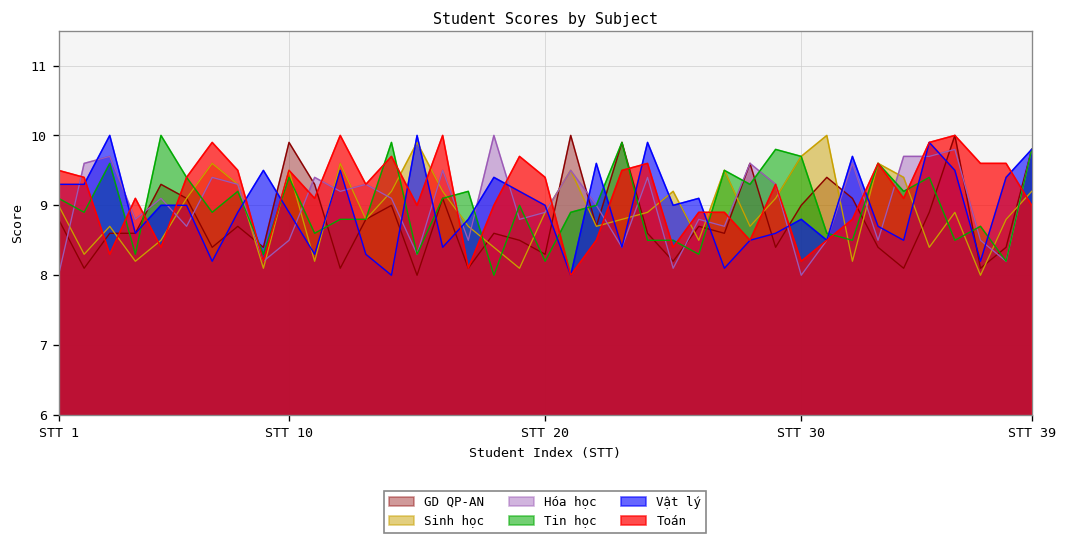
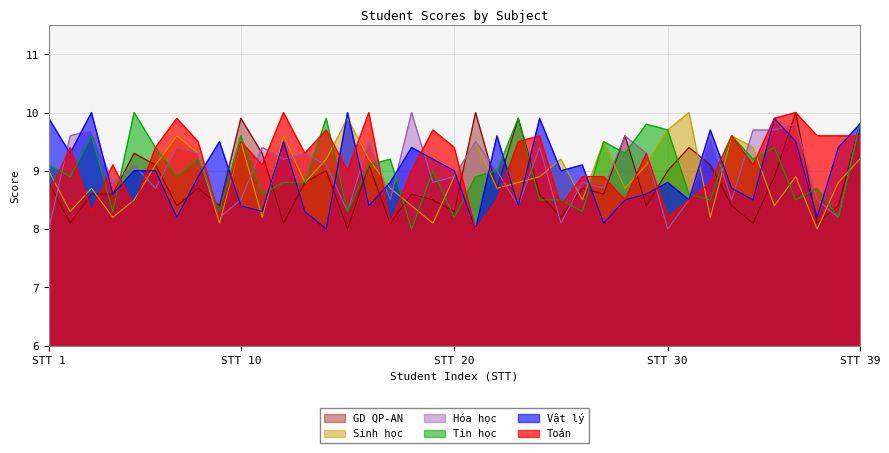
Vật lý, STT 1: 9.3 -> 9.9
Toán, STT 1: 9.5 -> 8.6
Tin học, STT 10: 9.4 -> 9.6
Vật lý, STT 10: 8.9 -> 8.4
Toán, STT 39: 9.0 -> 9.6
